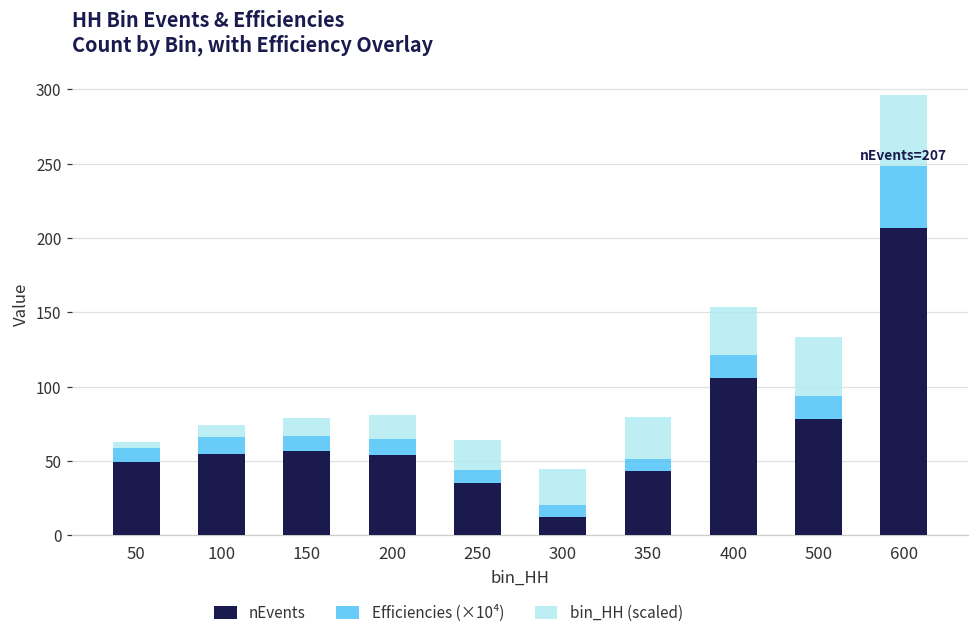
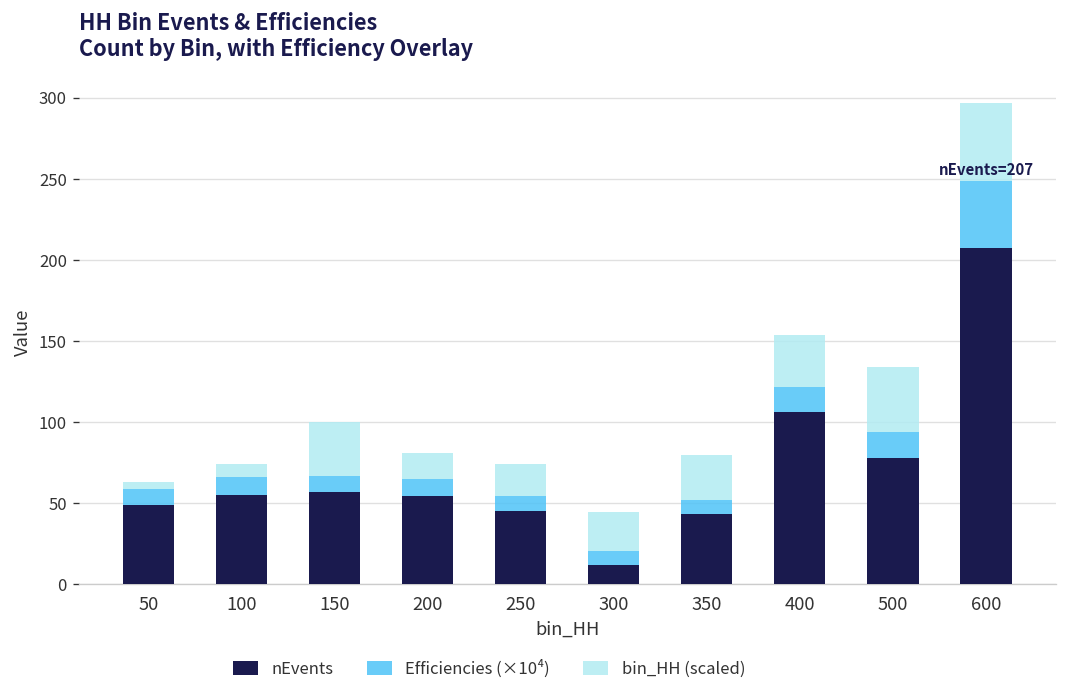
bin_HH (scaled), 150: 12 -> 33
nEvents, 250: 35 -> 45
